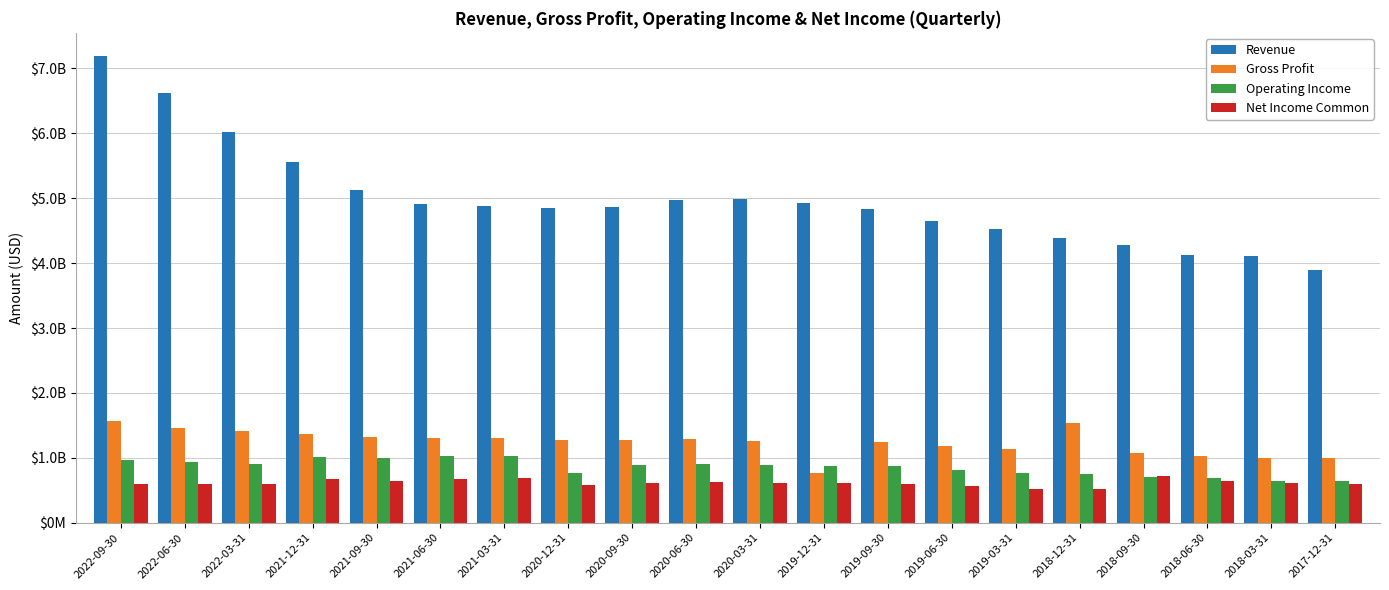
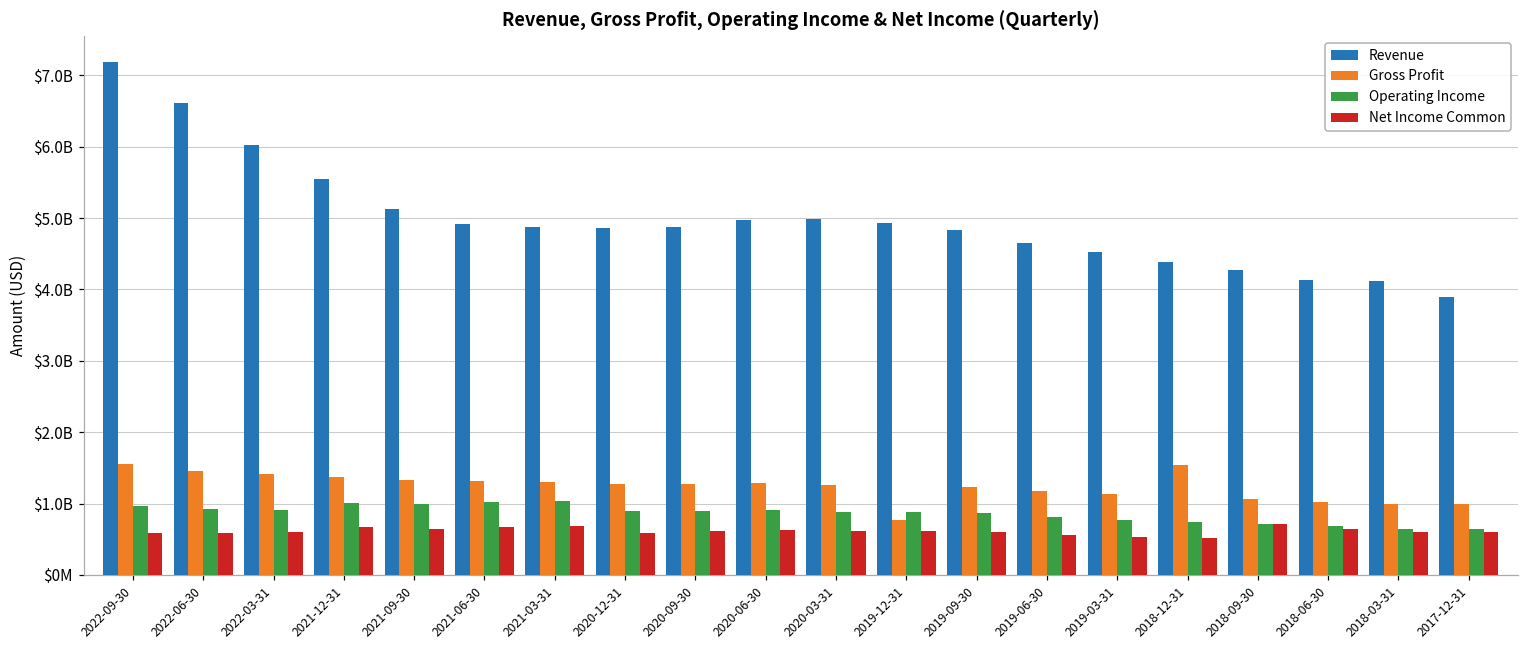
Operating Income, 2020-12-31: $800000000 -> $900000000
